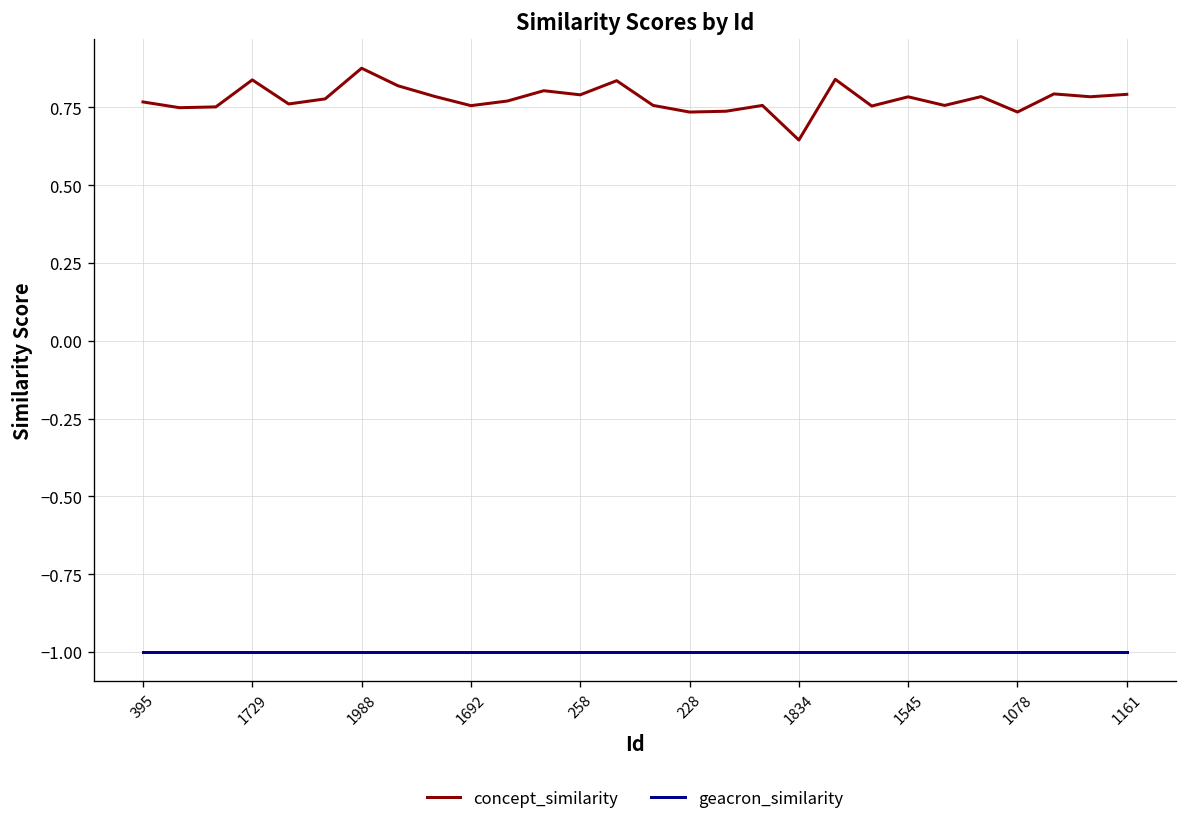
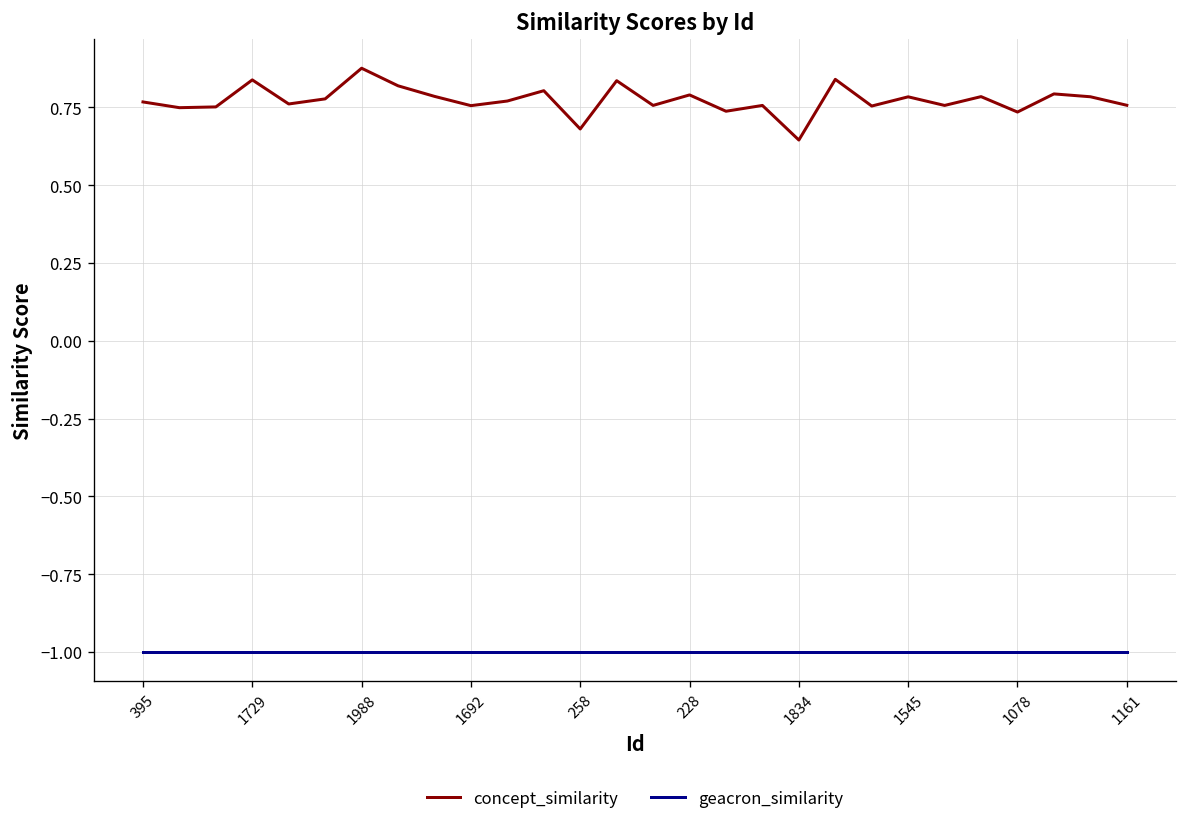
concept_similarity, 258: 0.79 -> 0.68
concept_similarity, 228: 0.74 -> 0.79
concept_similarity, 1161: 0.79 -> 0.76
